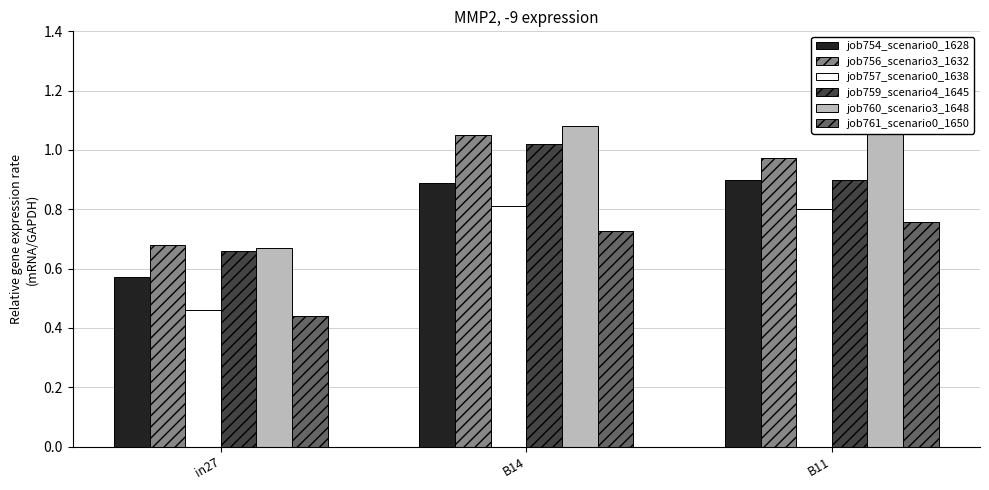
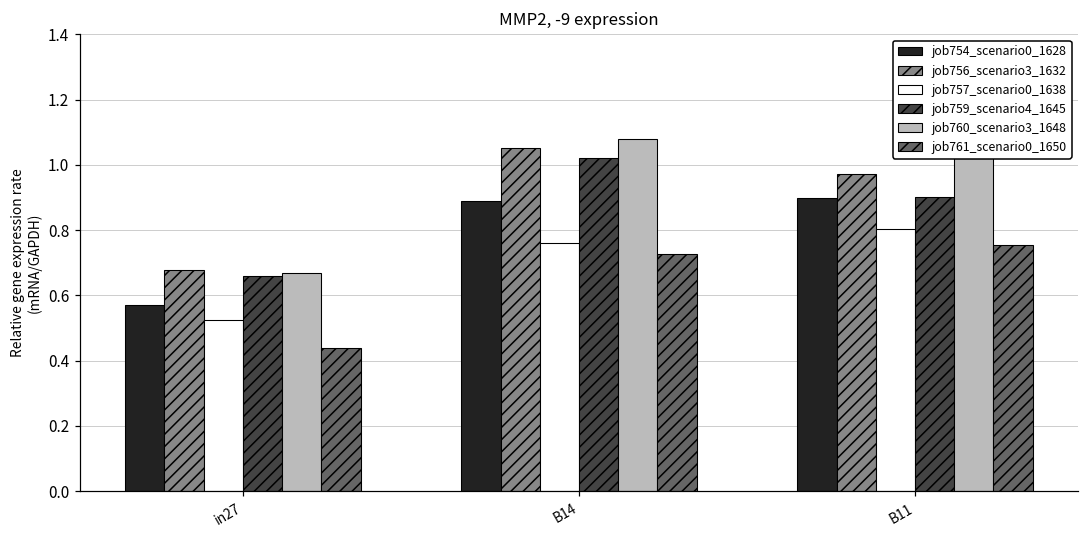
job757_scenario0_1638, in27: 0.46 -> 0.52
job757_scenario0_1638, B14: 0.81 -> 0.76
